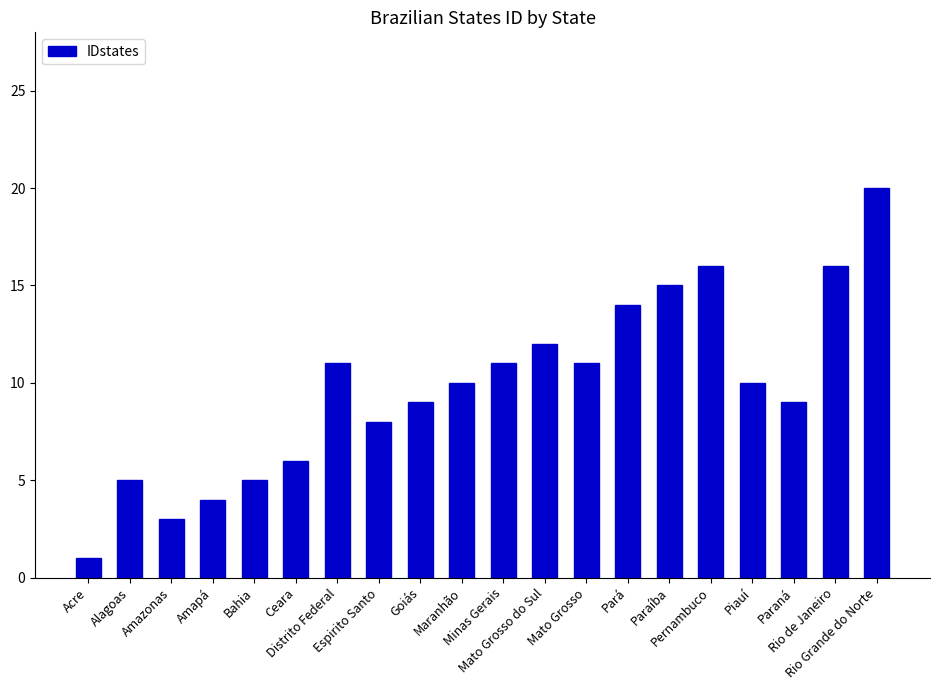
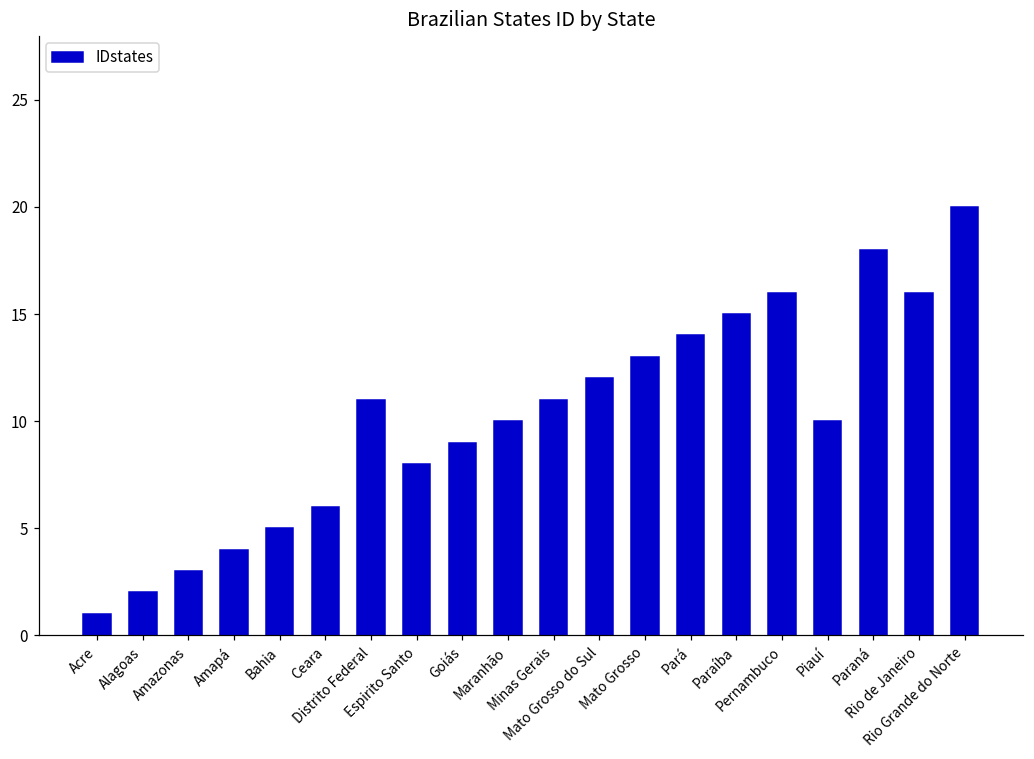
Alagoas: 5 -> 2
Mato Grosso: 11 -> 13
Paraná: 9 -> 18
